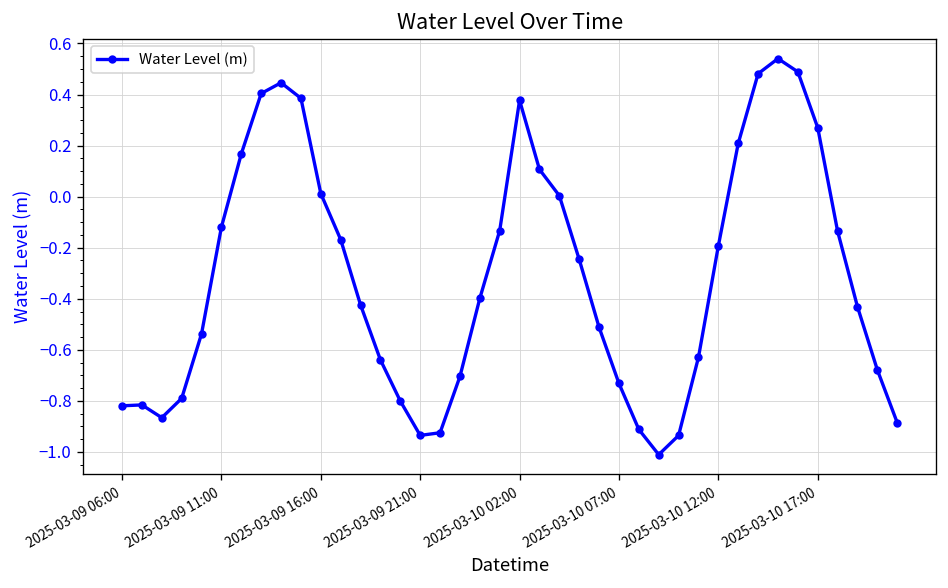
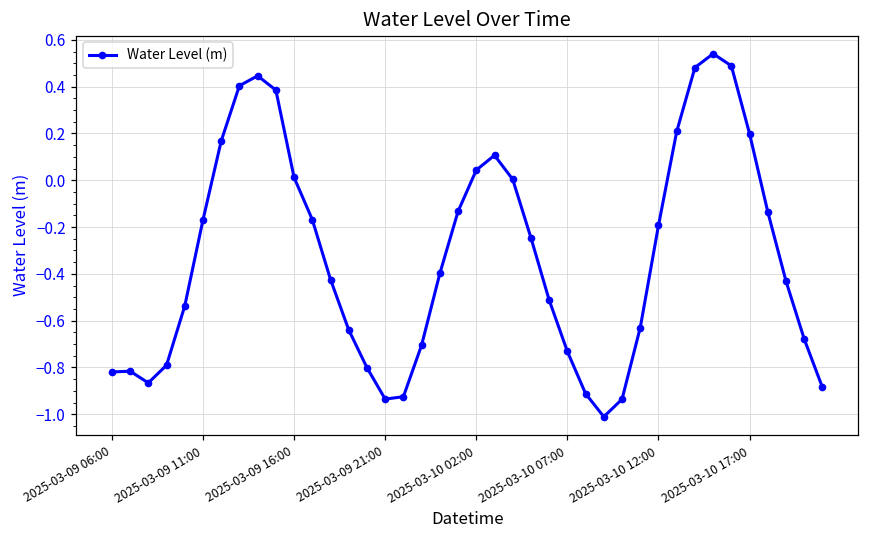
2025-03-09 11:00: -0.12 -> -0.17
2025-03-10 02:00: 0.38 -> 0.04
2025-03-10 17:00: 0.27 -> 0.20
